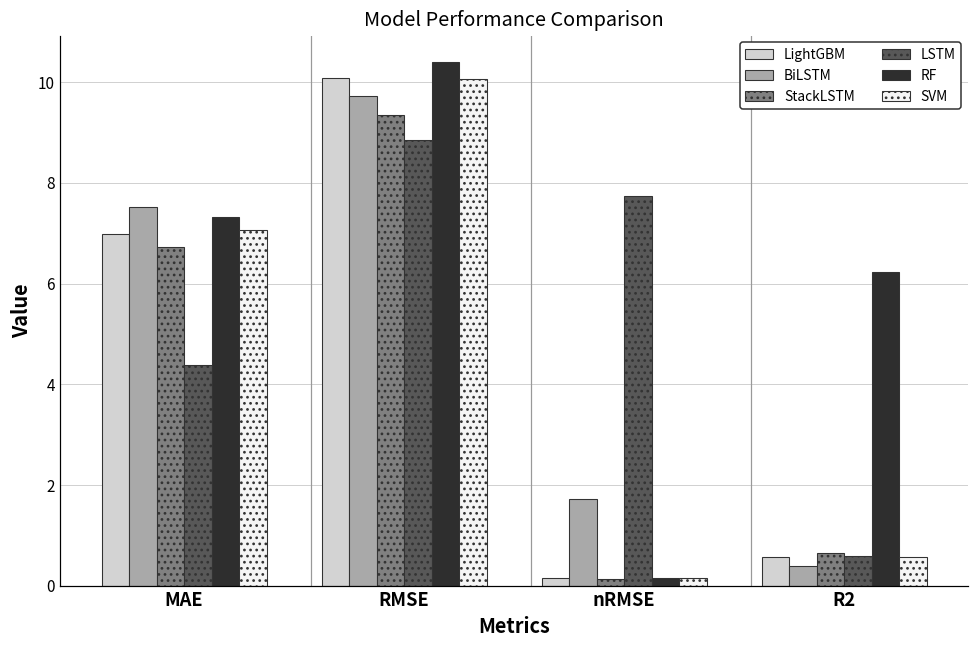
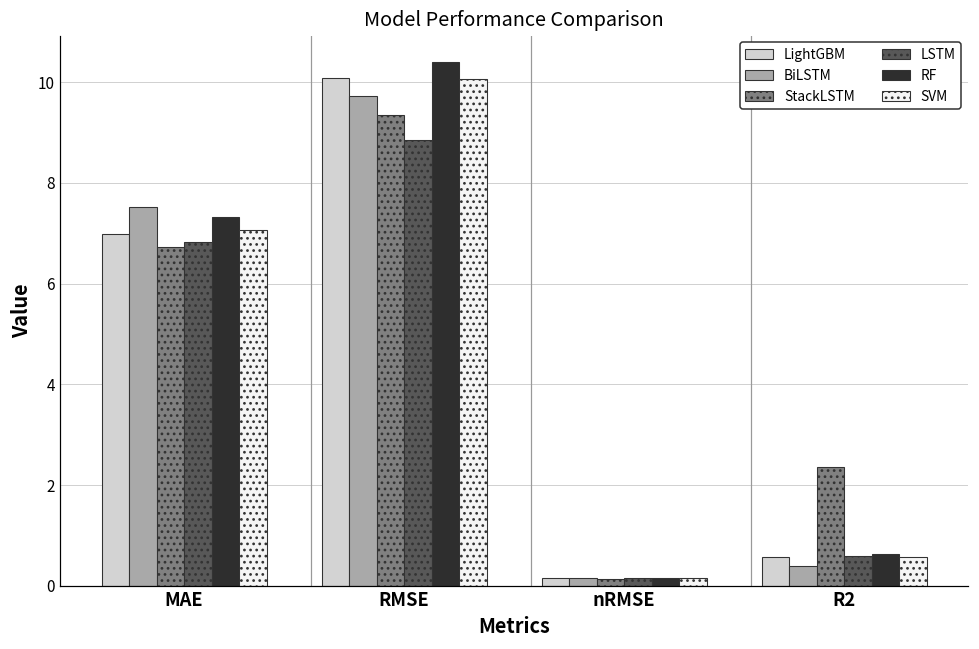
LSTM, MAE: 4.4 -> 6.8
BiLSTM, nRMSE: 1.7 -> 0.1
LSTM, nRMSE: 7.7 -> 0.1
StackLSTM, R2: 0.6 -> 2.4
RF, R2: 6.2 -> 0.6
